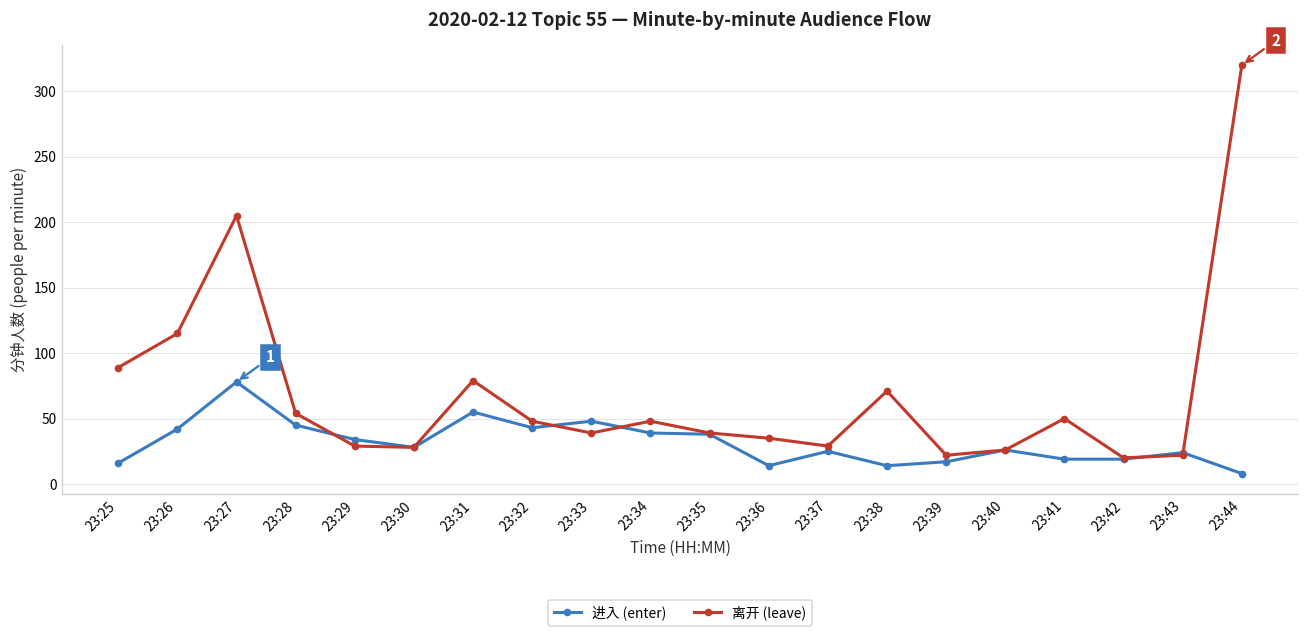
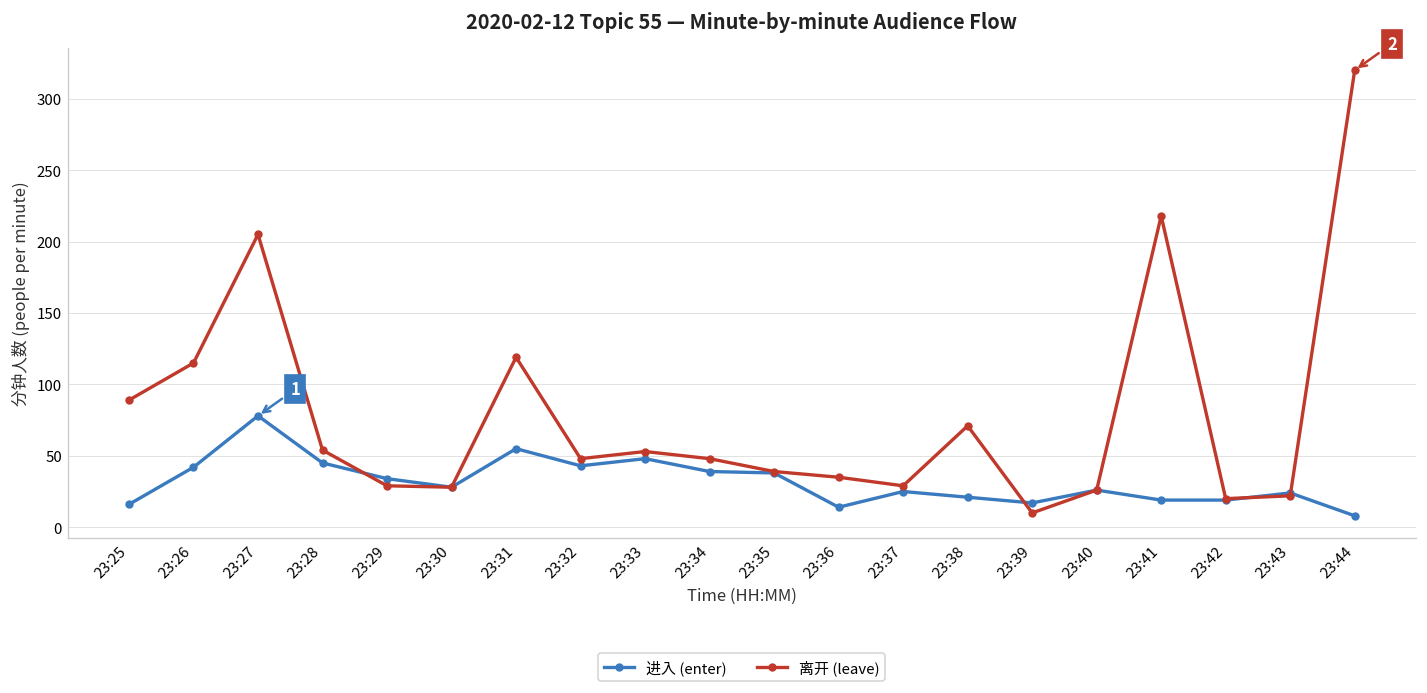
离开 (leave), 23:31: 79 -> 119
离开 (leave), 23:33: 39 -> 53
进入 (enter), 23:38: 14 -> 21
离开 (leave), 23:39: 22 -> 10
离开 (leave), 23:41: 50 -> 218
